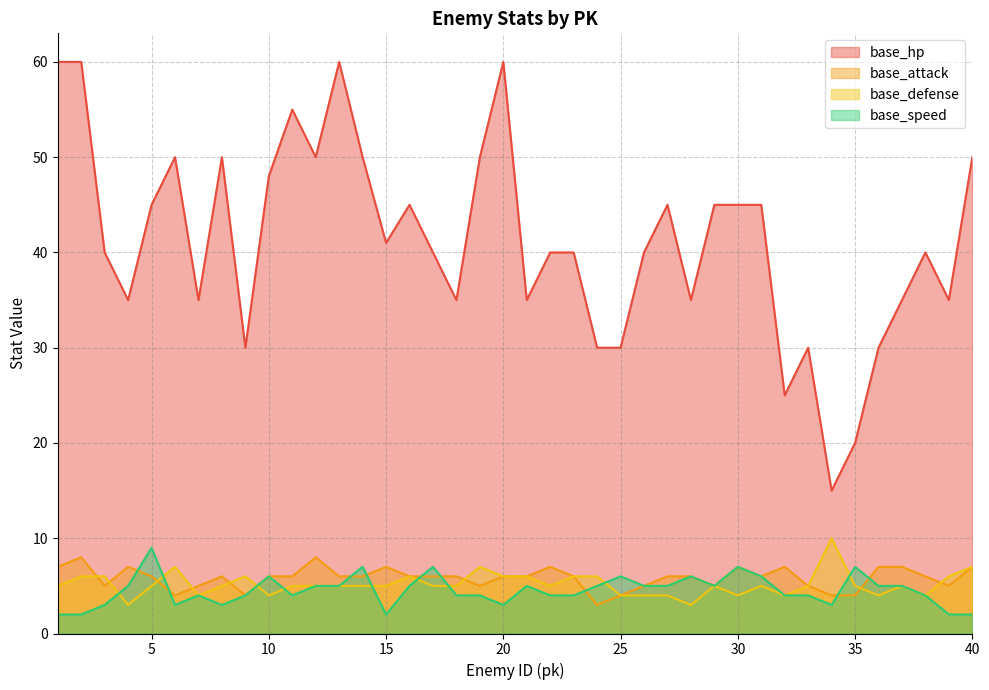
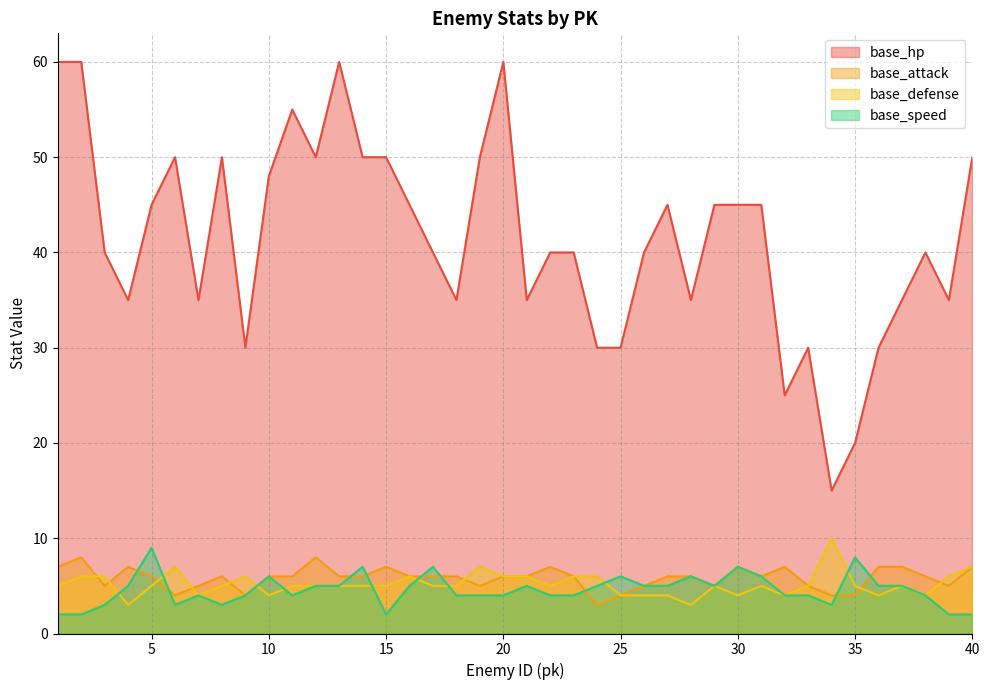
base_hp, 15: 41 -> 50
base_speed, 20: 3 -> 4
base_speed, 35: 7 -> 8
